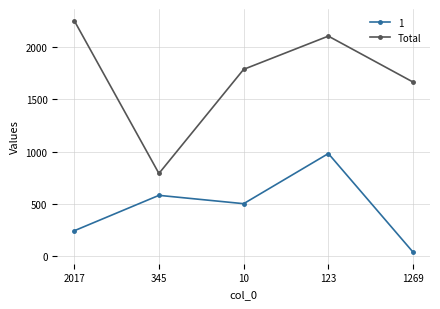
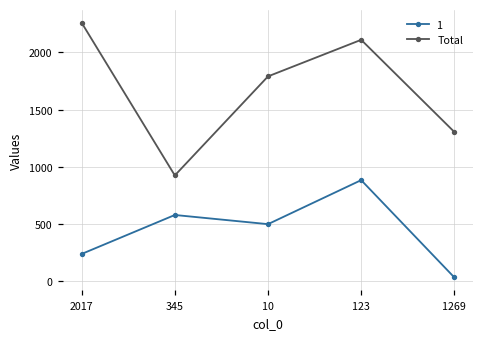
Total, 345: 790 -> 930
1, 123: 980 -> 880
Total, 1269: 1670 -> 1300
